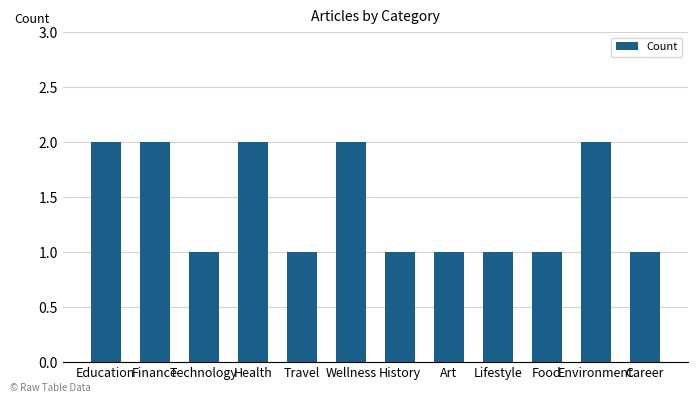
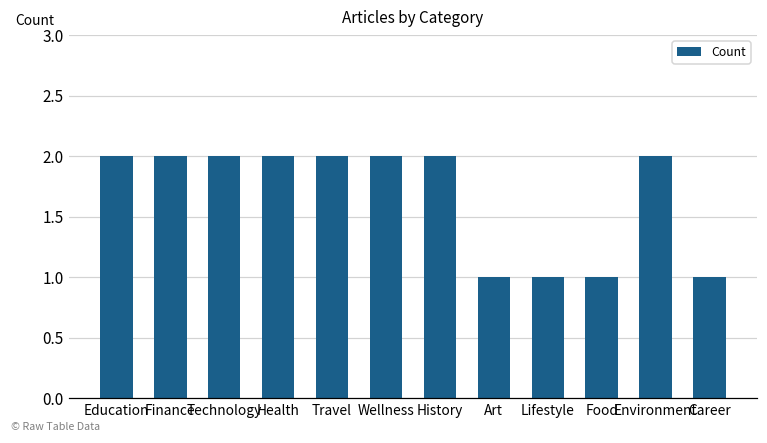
Technology: 1 -> 2
Travel: 1 -> 2
History: 1 -> 2
